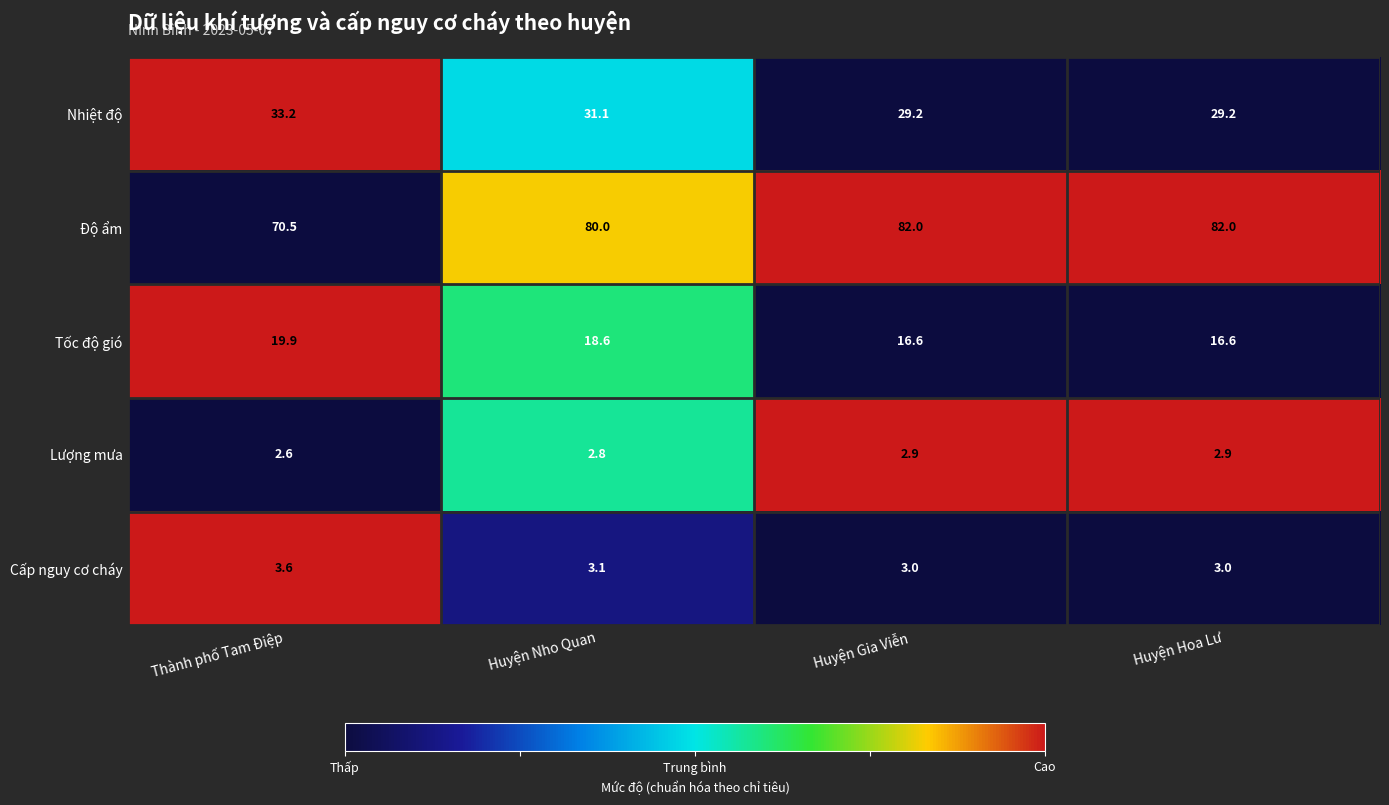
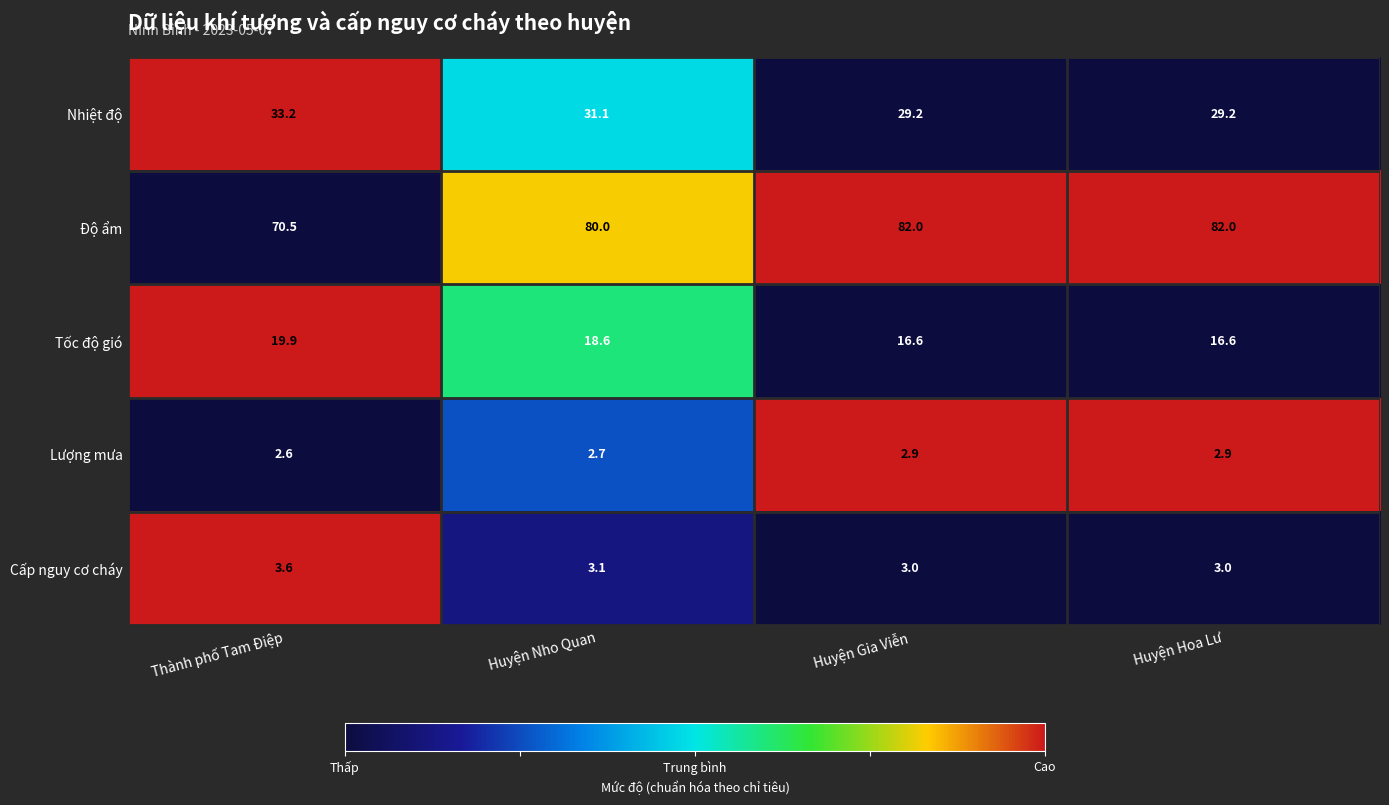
Lượng mưa, Huyện Nho Quan: 2.8 -> 2.7
